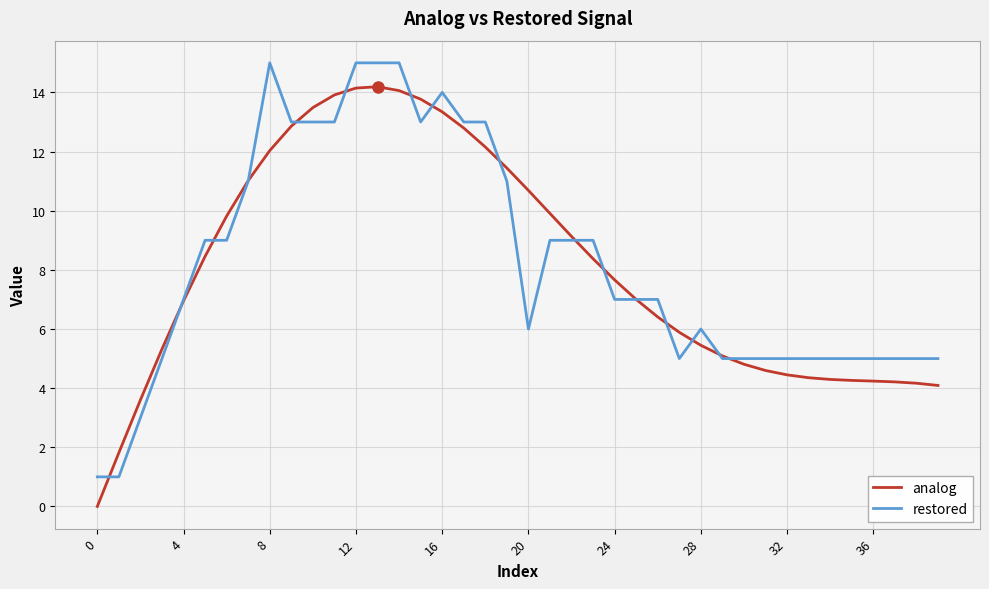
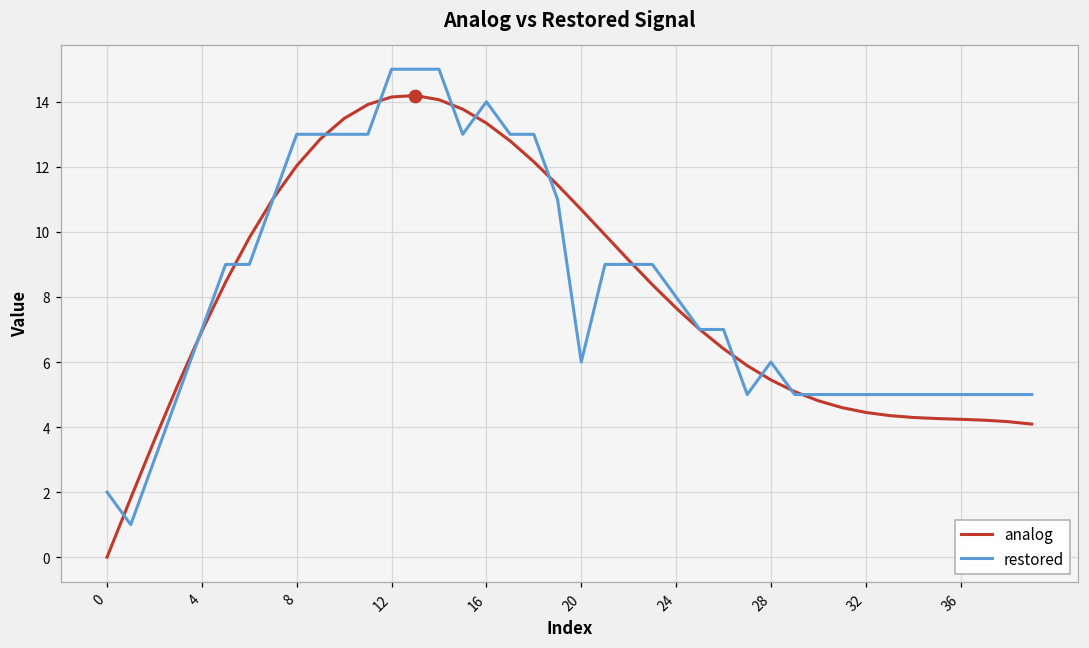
restored, 0: 1 -> 2
restored, 8: 15 -> 13
restored, 24: 7 -> 8
